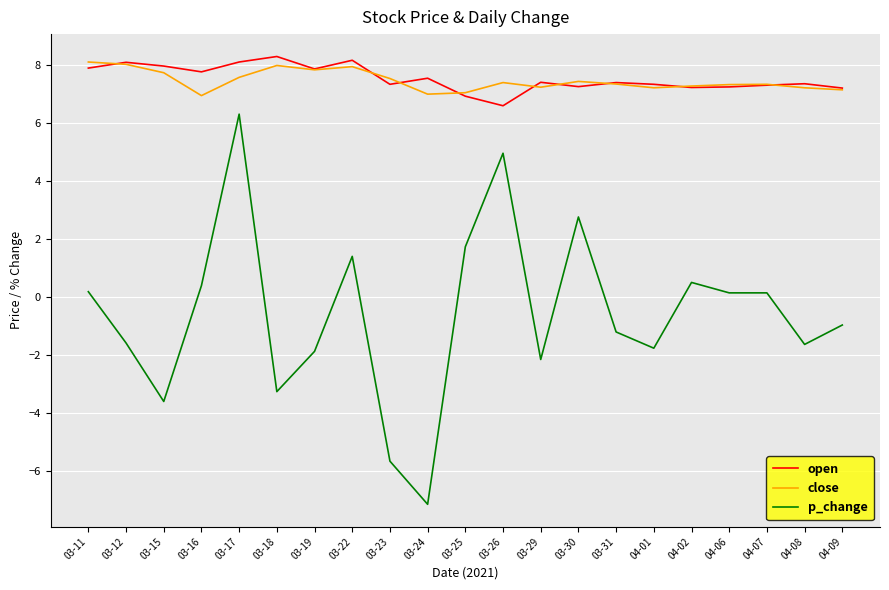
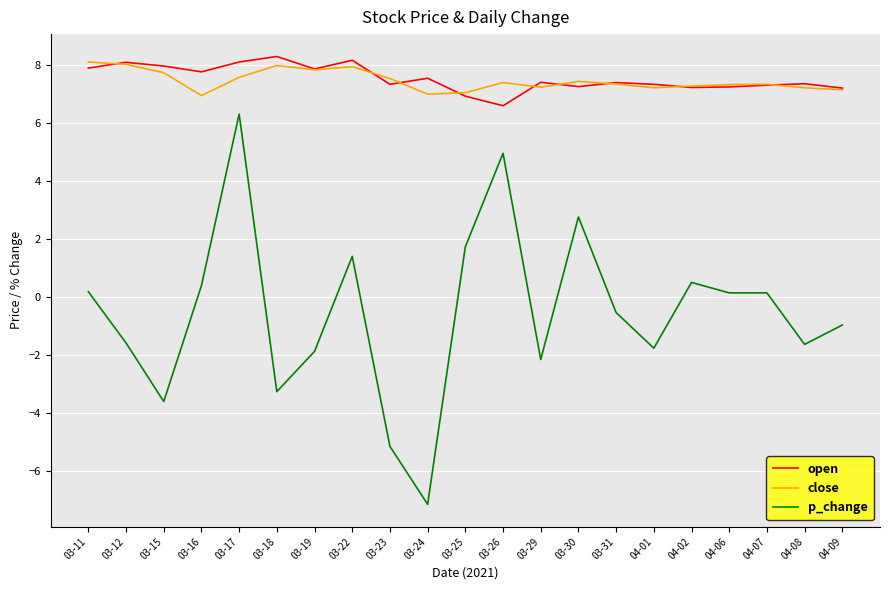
p_change, 03-23: -5.7 -> -5.2
p_change, 03-31: -1.2 -> -0.5
